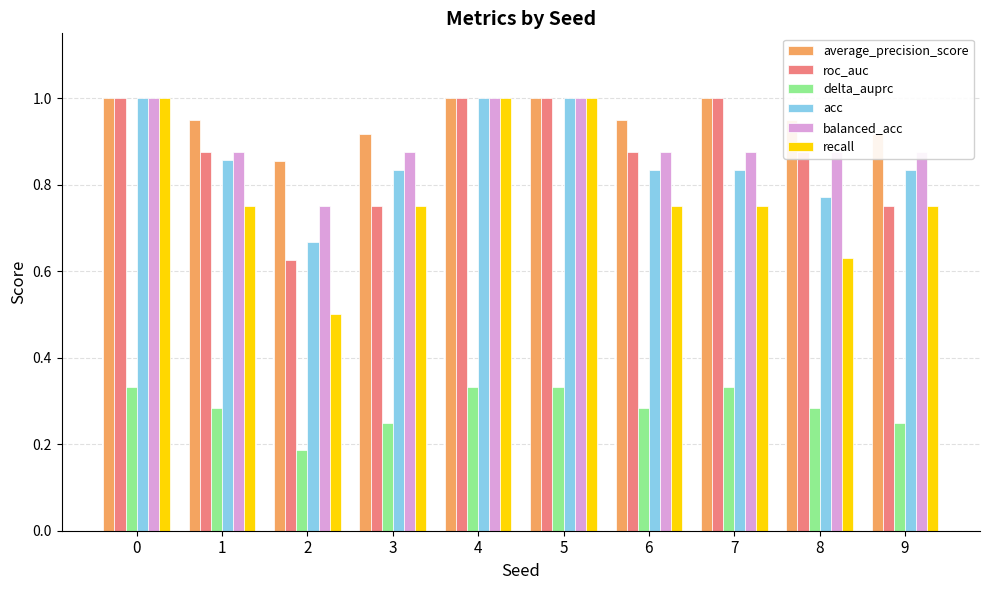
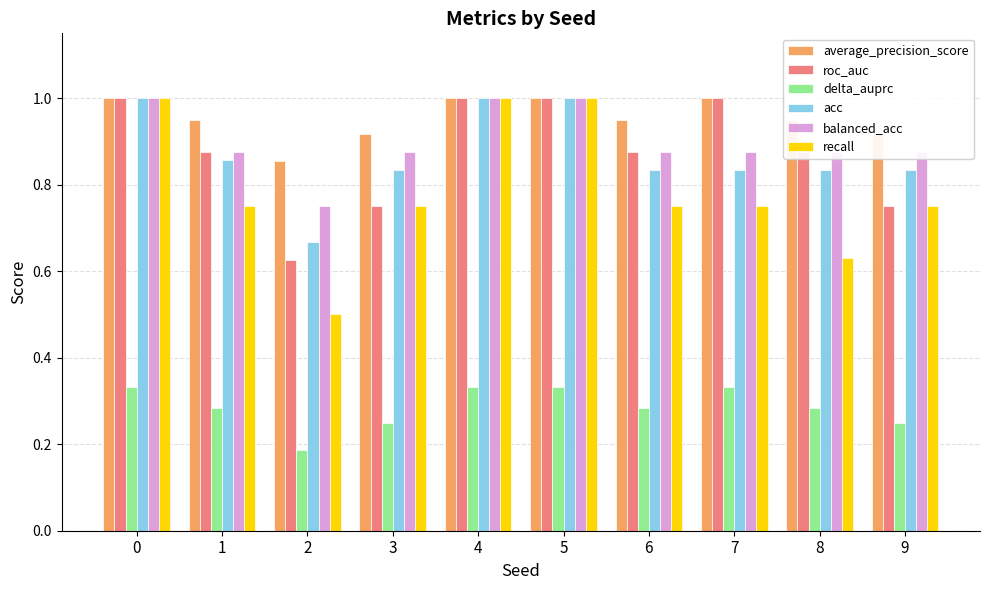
acc, 8: 0.77 -> 0.83
